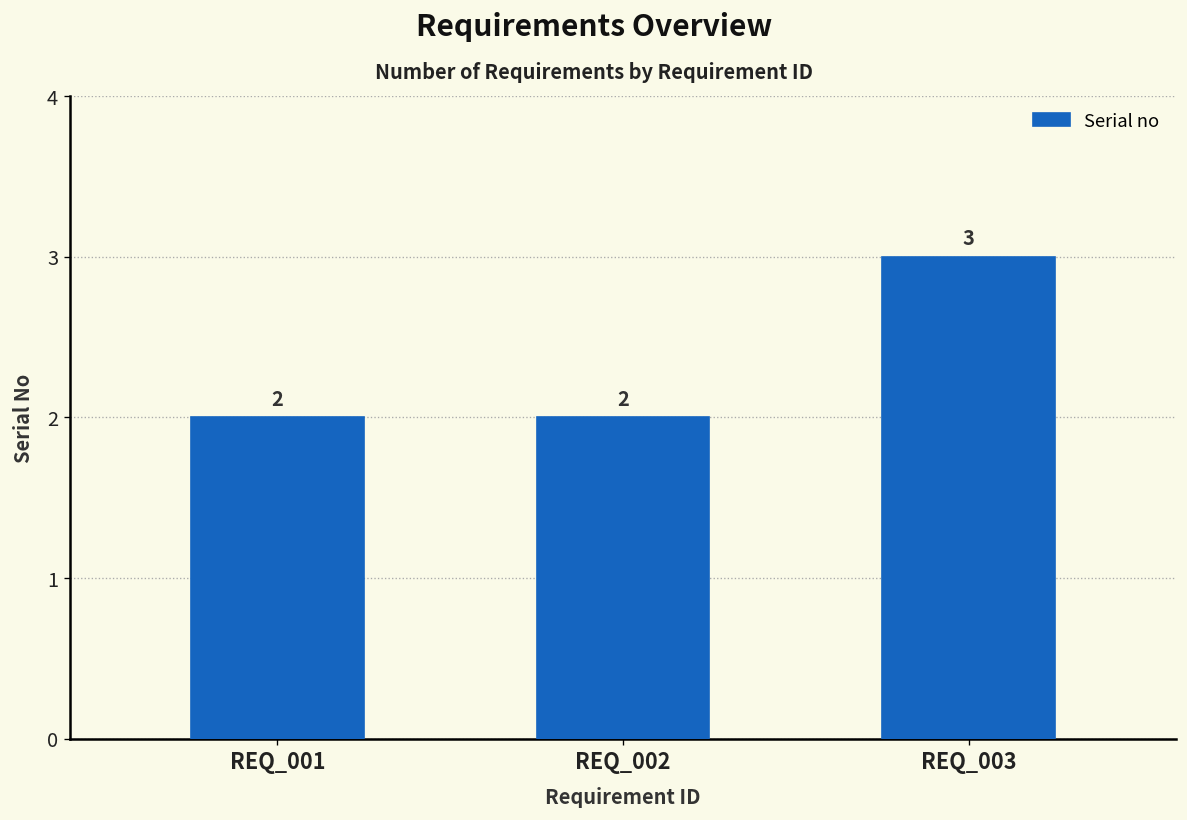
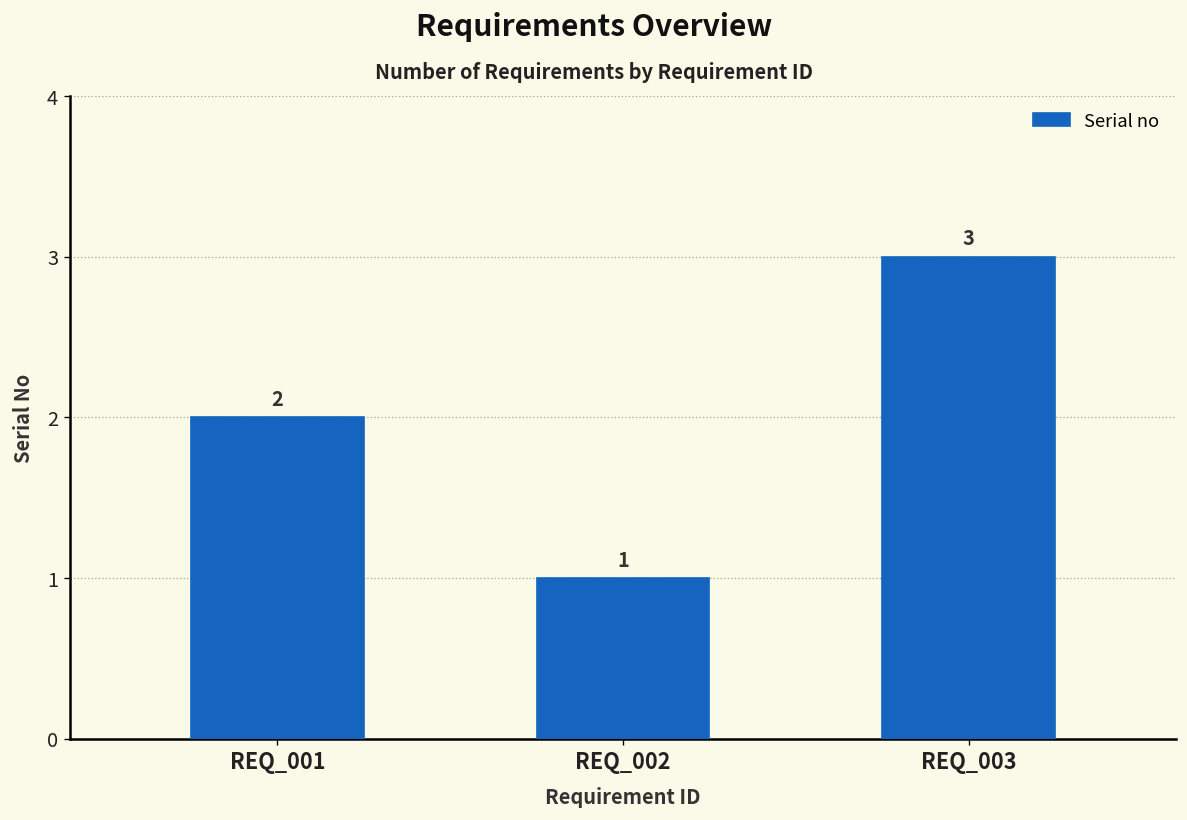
REQ_002: 2 -> 1
